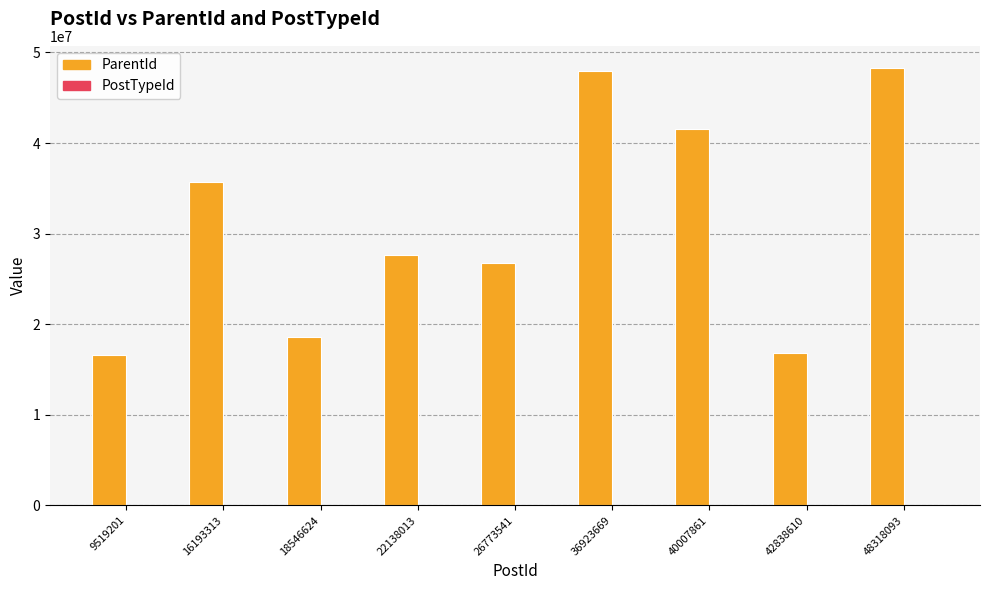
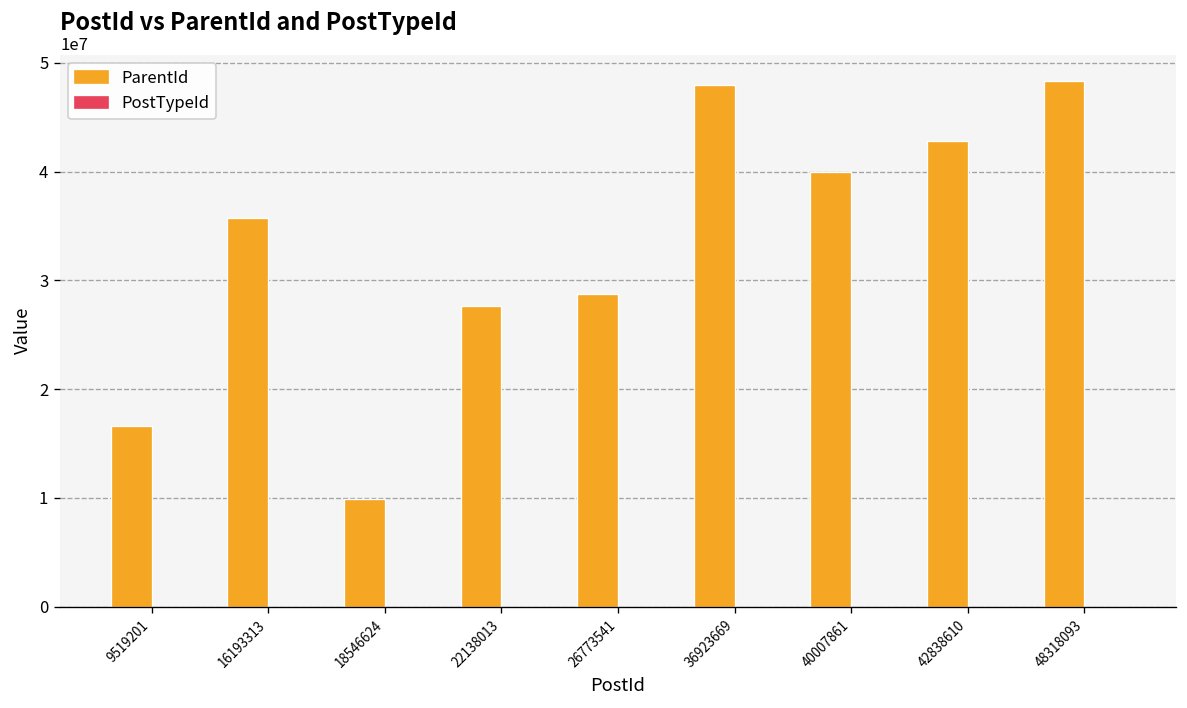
ParentId, 18546624: 19000000 -> 10000000
ParentId, 26773541: 27000000 -> 29000000
ParentId, 40007861: 42000000 -> 40000000
ParentId, 42838610: 17000000 -> 43000000
